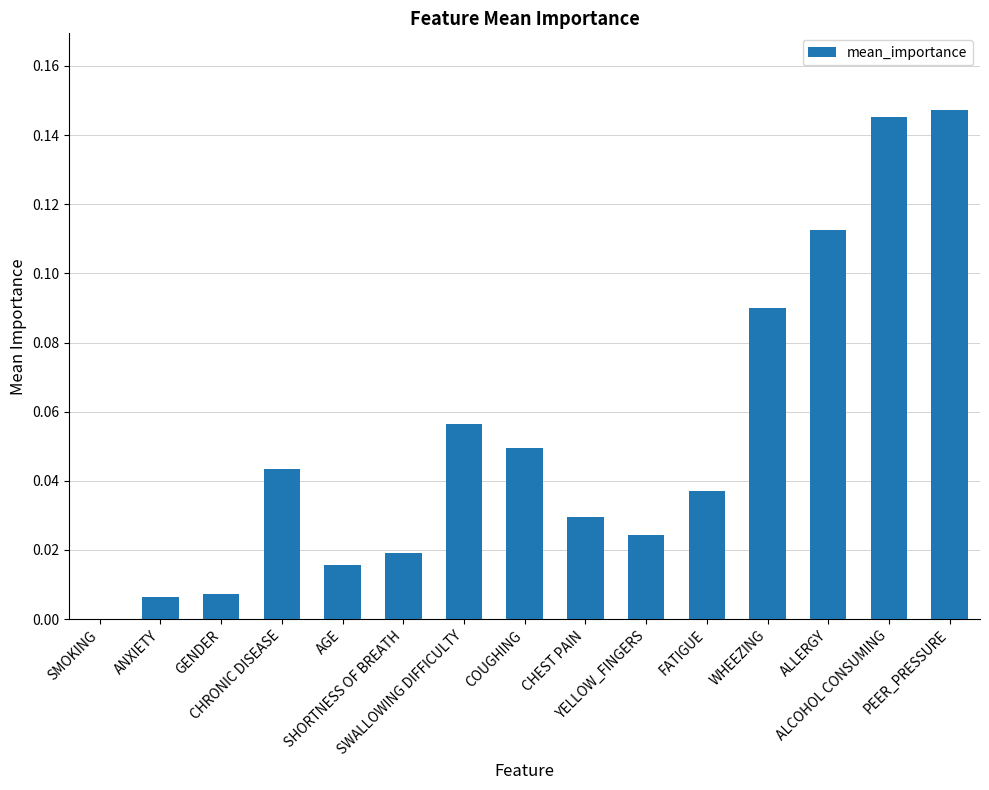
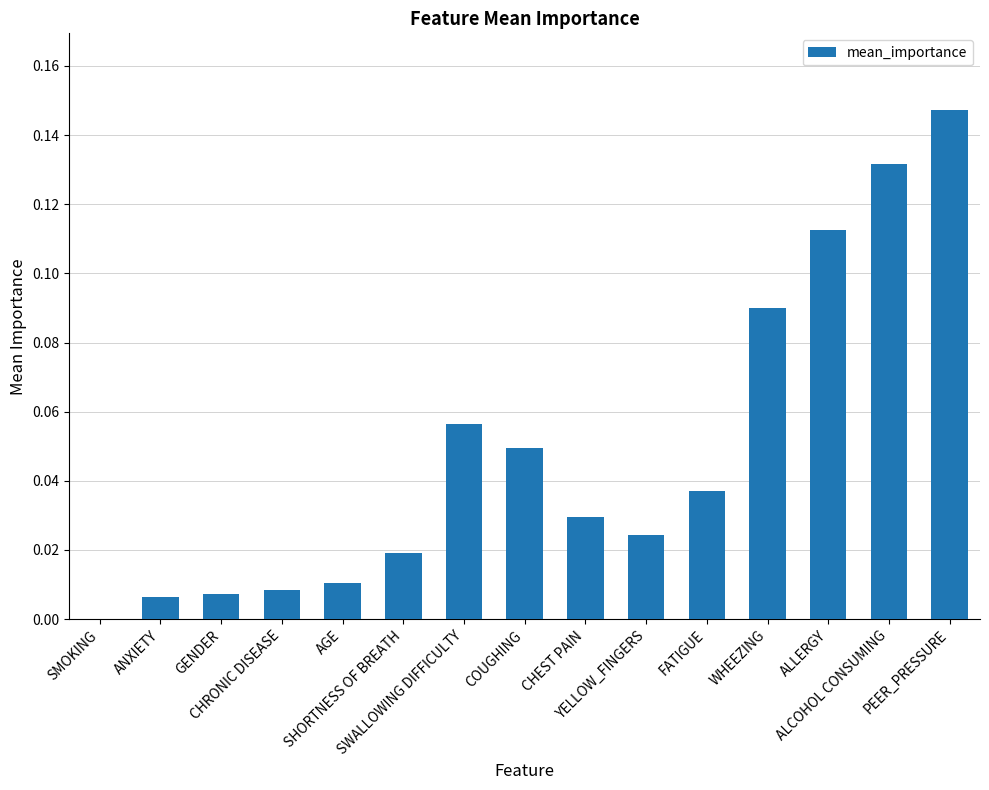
CHRONIC DISEASE: 0.043 -> 0.008
AGE: 0.016 -> 0.011
ALCOHOL CONSUMING: 0.145 -> 0.132
